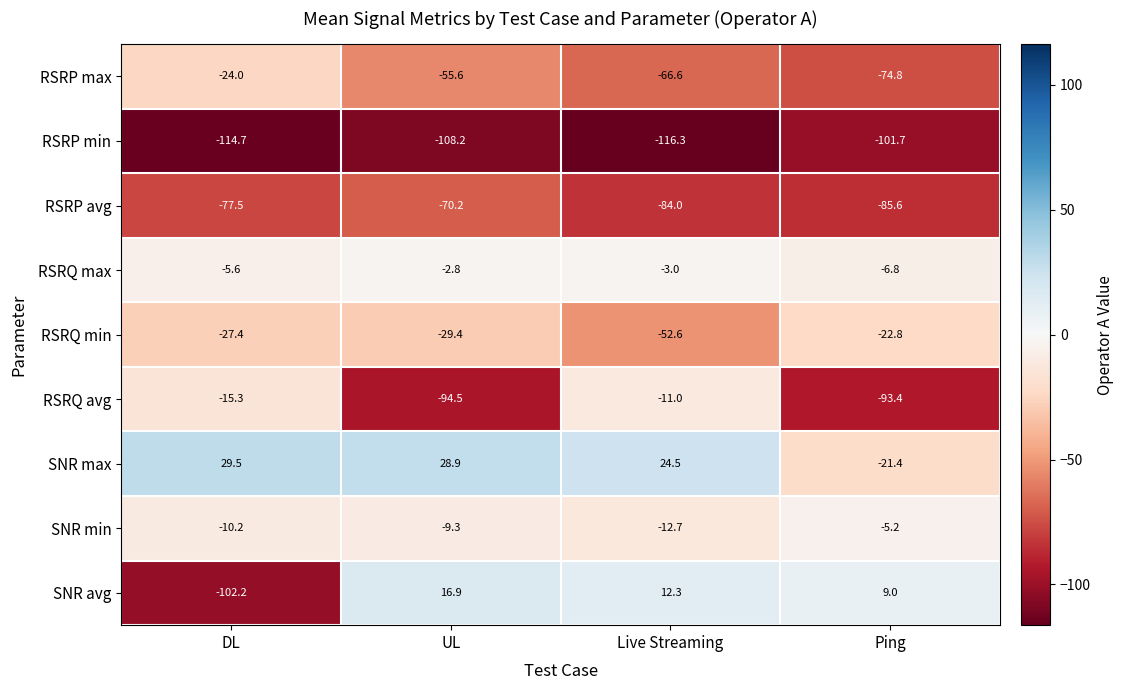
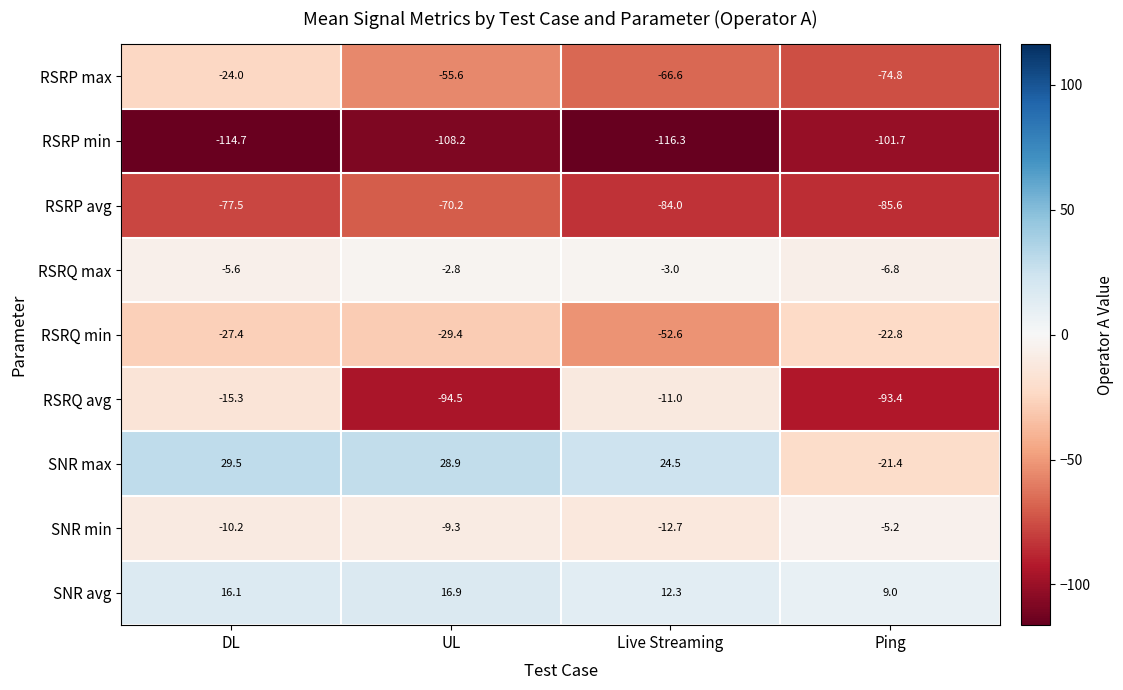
SNR avg, DL: -102.2 -> 16.1
